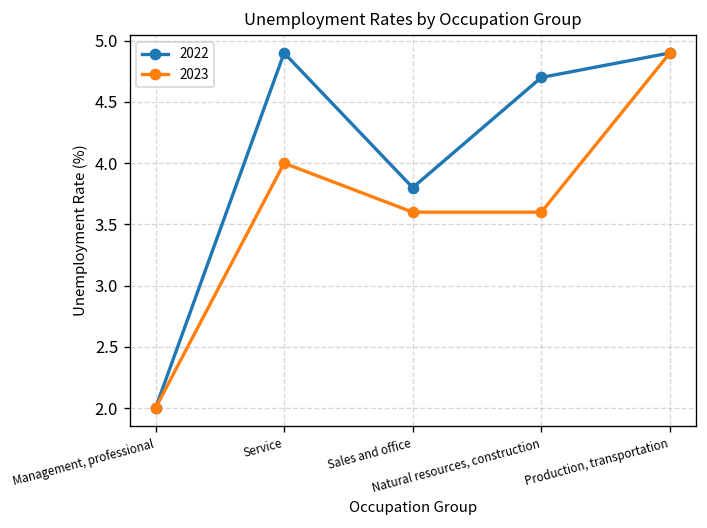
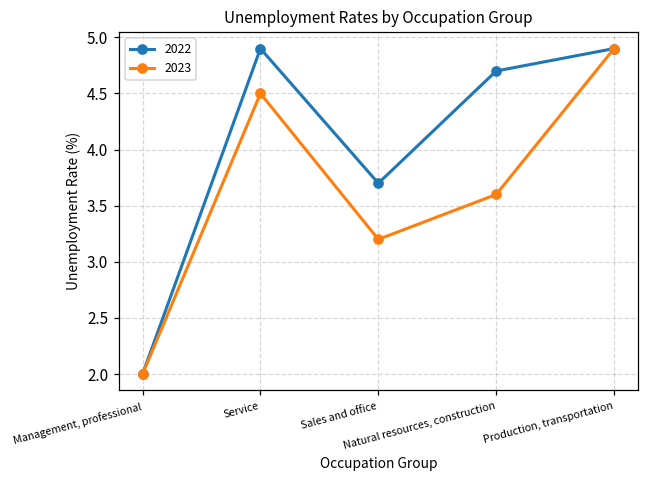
2023, Service: 4.0 -> 4.5
2022, Sales and office: 3.8 -> 3.7
2023, Sales and office: 3.6 -> 3.2
